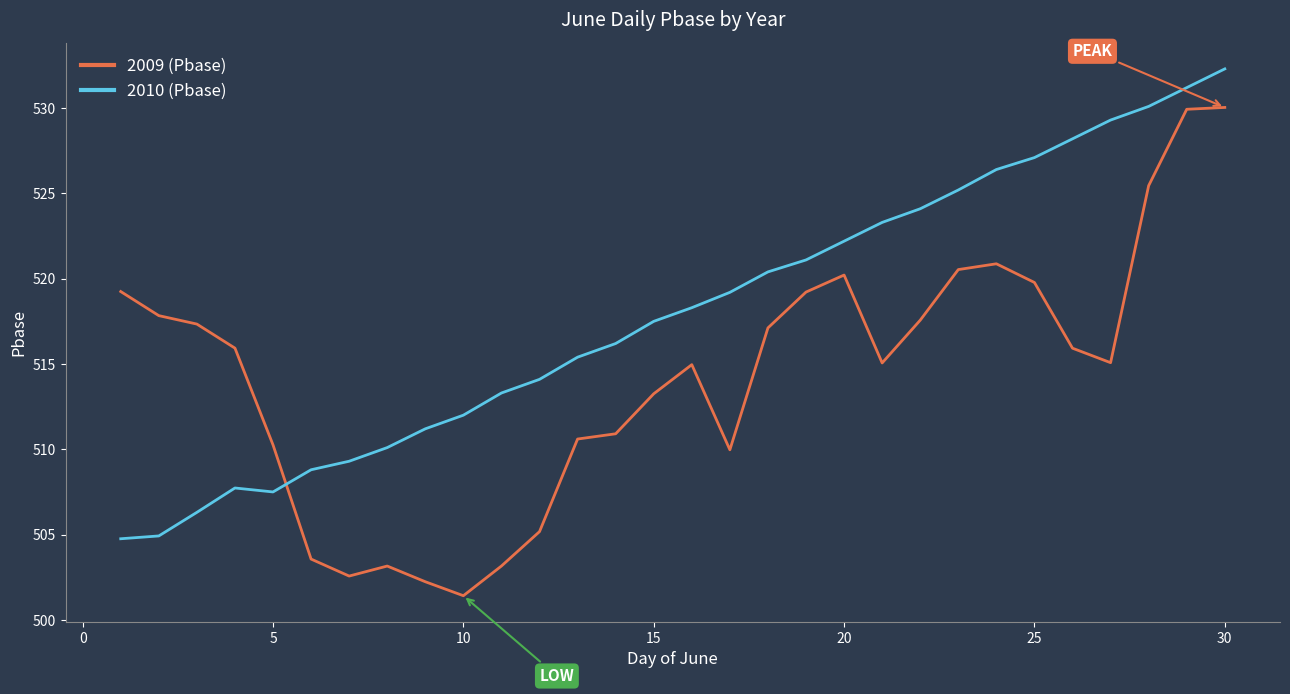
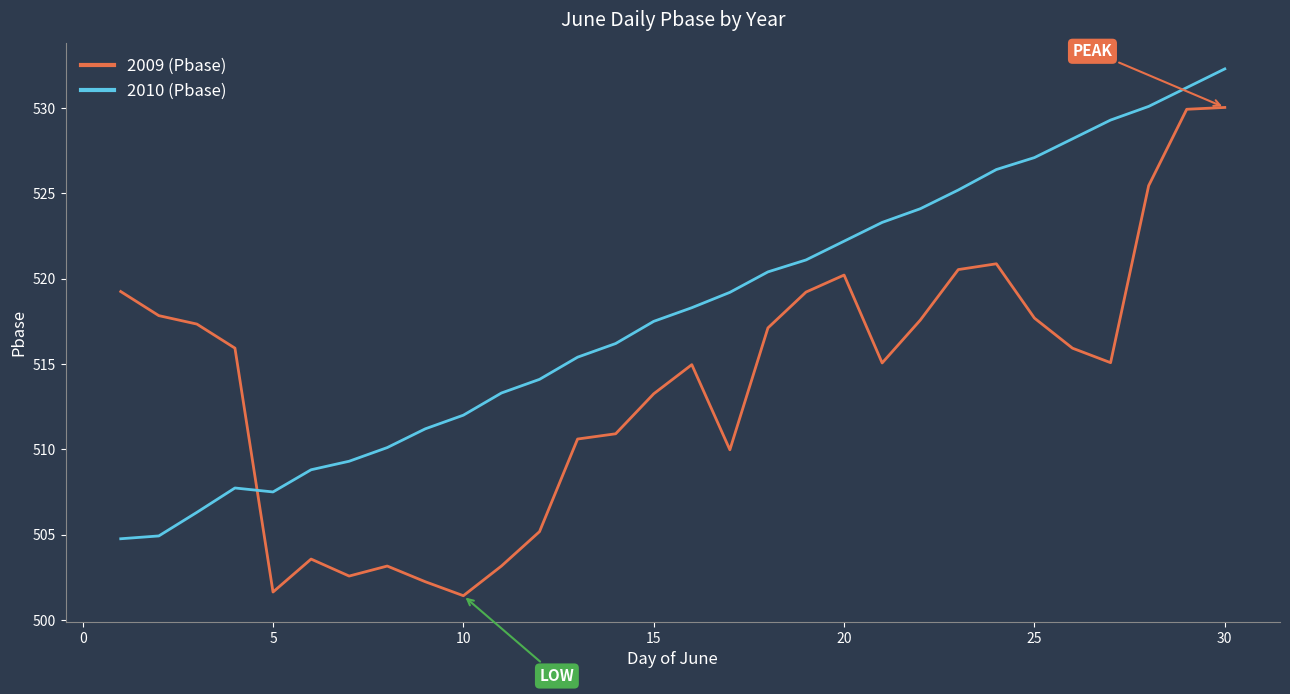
2009 (Pbase), 5: 510.3 -> 501.6
2009 (Pbase), 25: 519.8 -> 517.7
